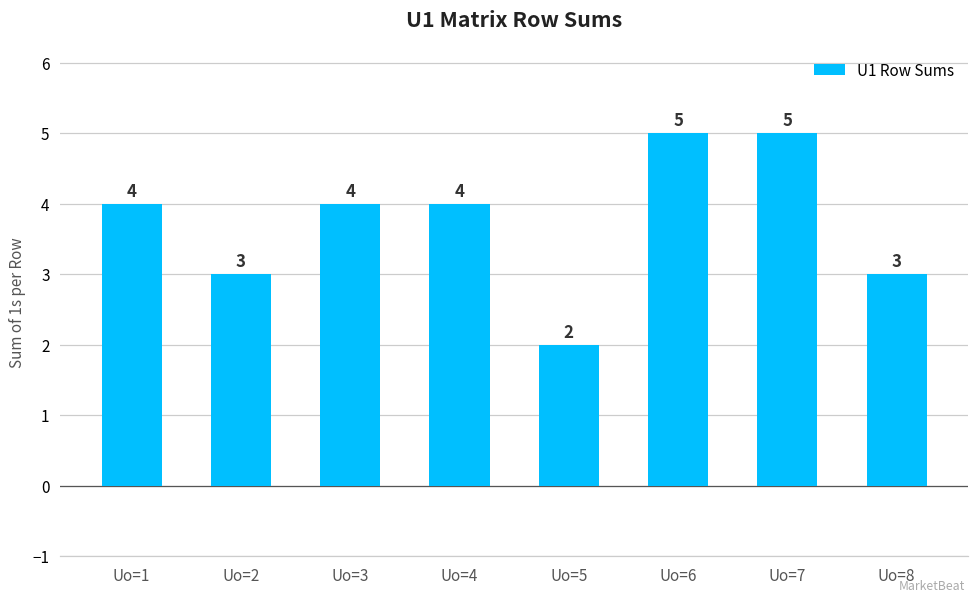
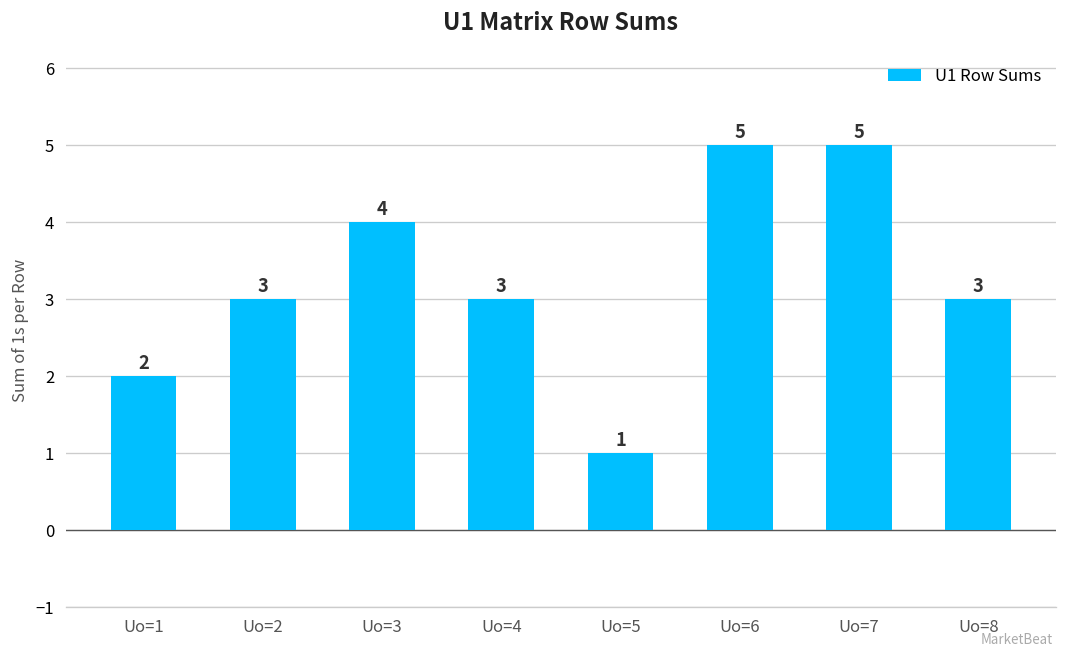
Uo=1: 4 -> 2
Uo=4: 4 -> 3
Uo=5: 2 -> 1
